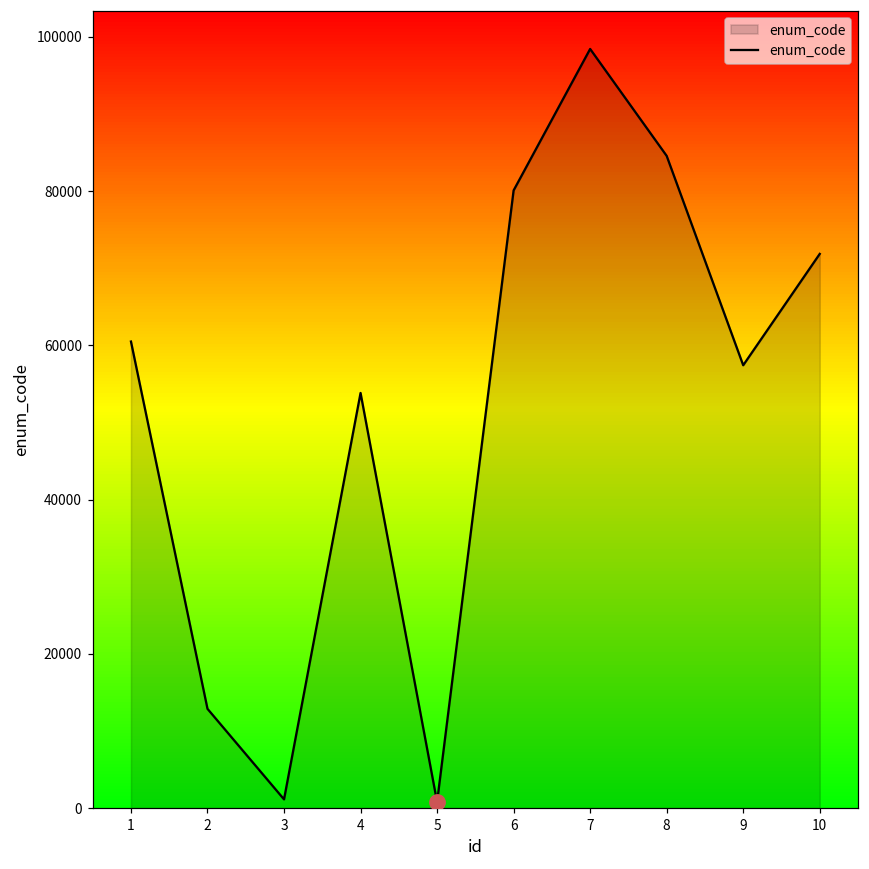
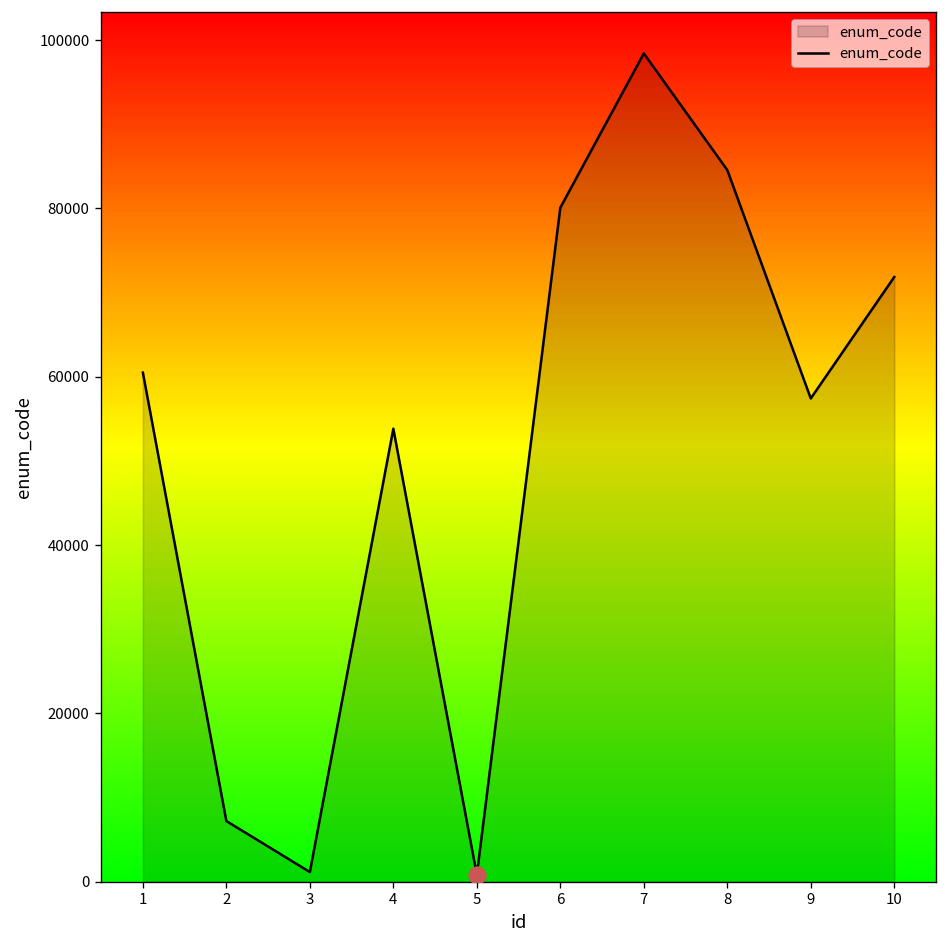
enum_code, 2: 13000 -> 7000
